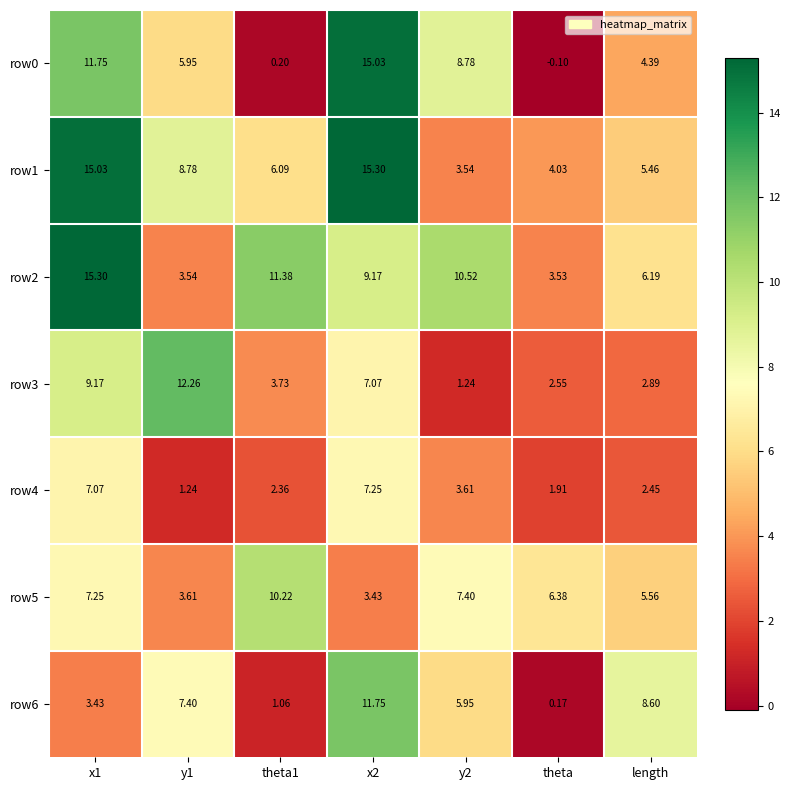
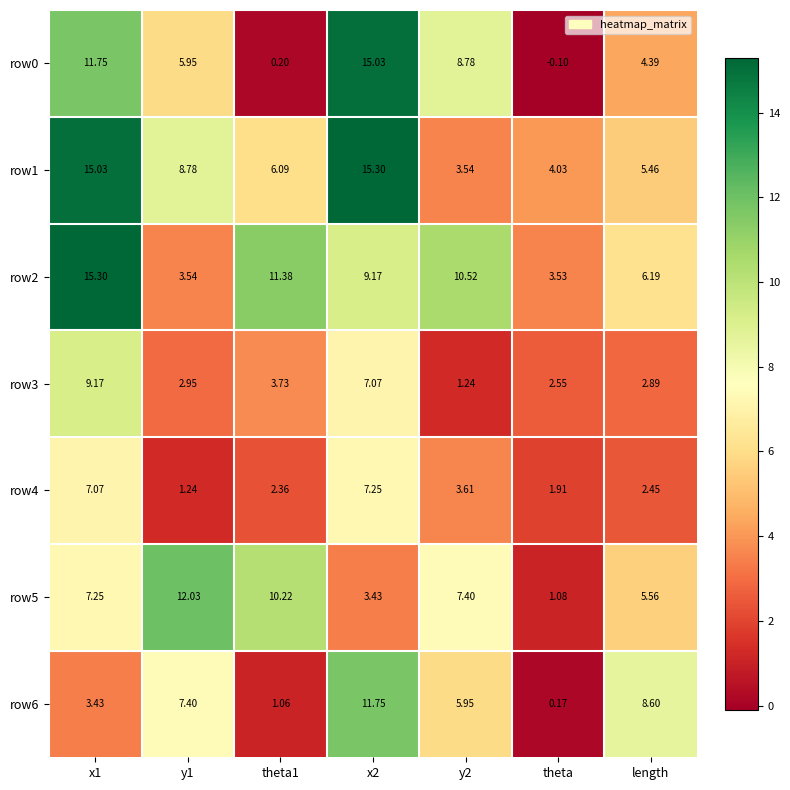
row3, y1: 12.26 -> 2.95
row5, y1: 3.61 -> 12.03
row5, theta: 6.38 -> 1.08
